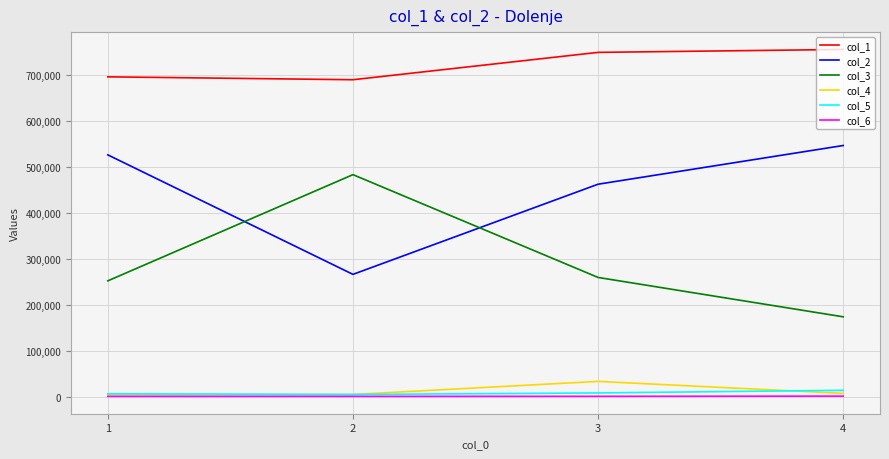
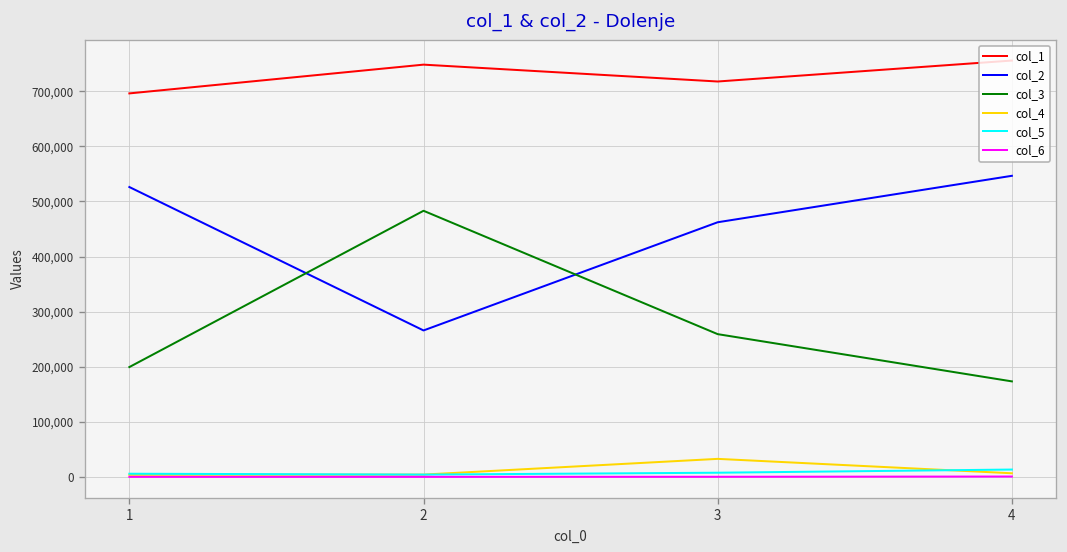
col_3, 1: 250,000 -> 200,000
col_1, 2: 690,000 -> 750,000
col_1, 3: 750,000 -> 720,000
